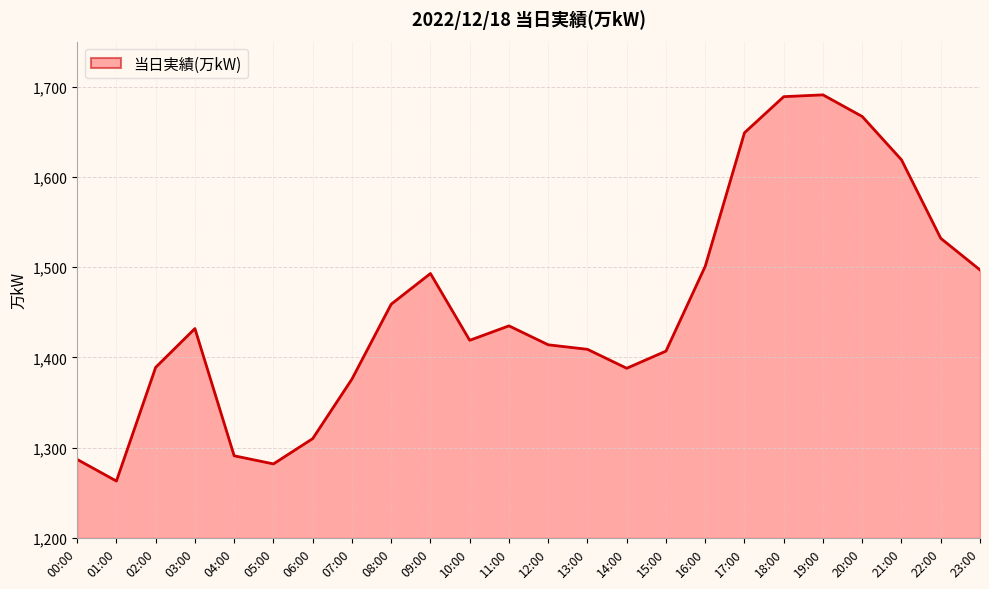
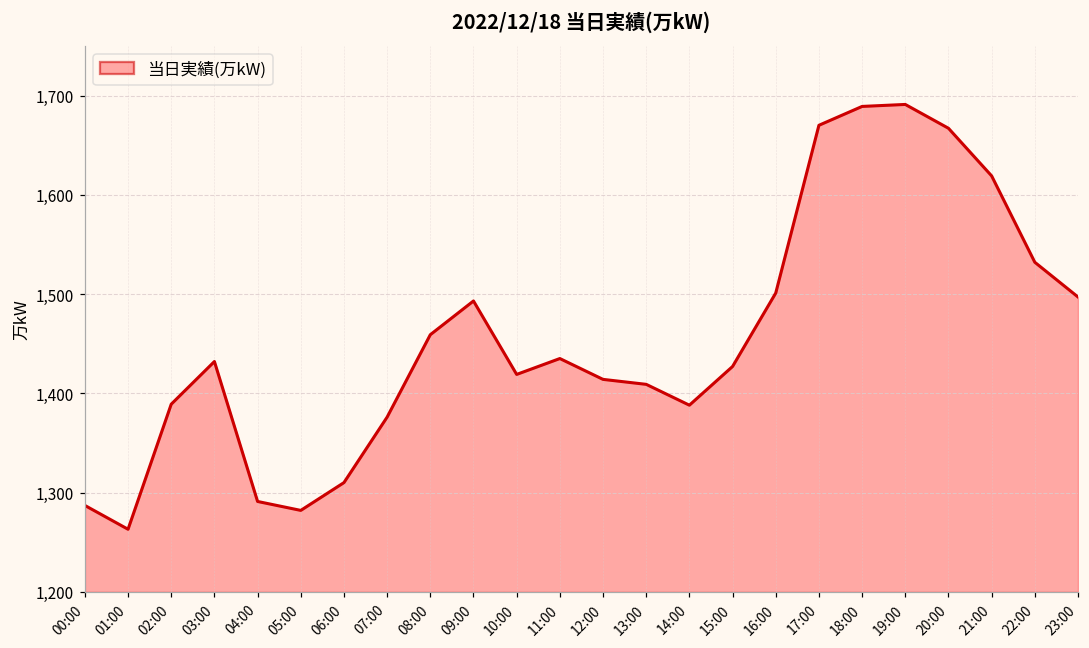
15:00: 1,410 -> 1,430
17:00: 1,650 -> 1,670
